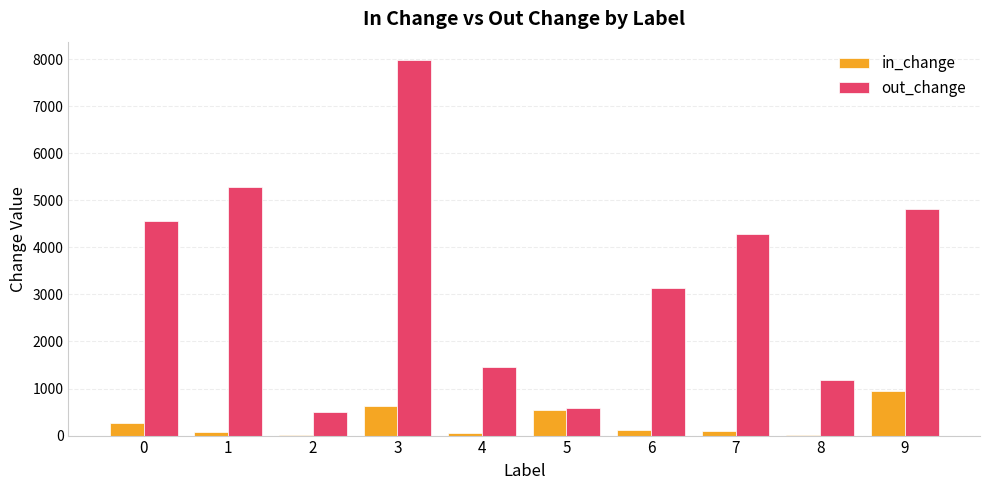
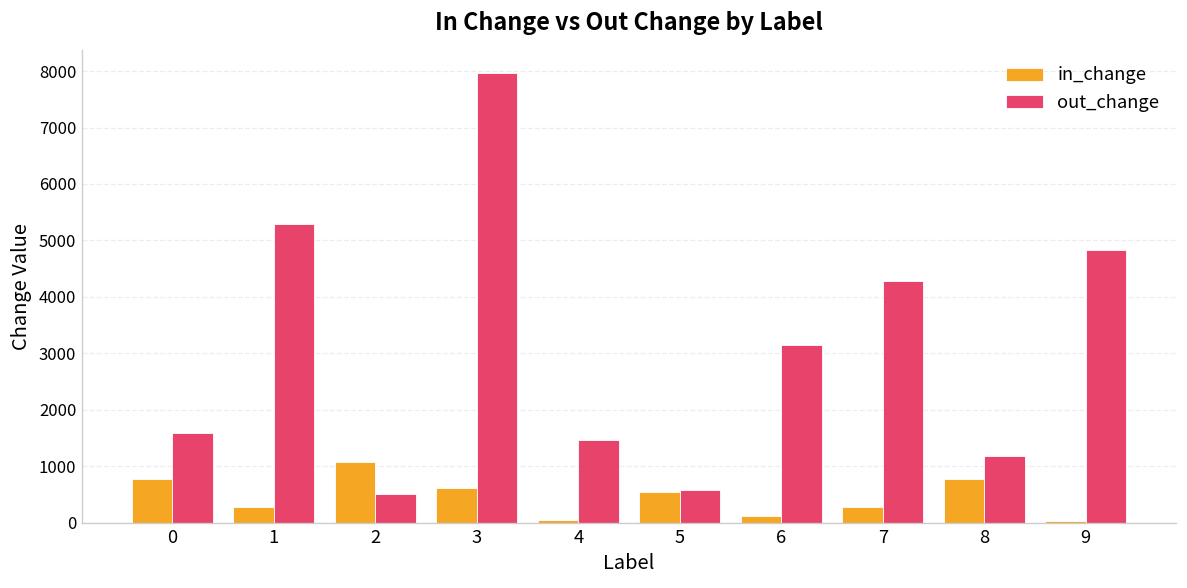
in_change, 0: 300 -> 800
out_change, 0: 4600 -> 1600
in_change, 1: 100 -> 300
in_change, 2: 0 -> 1100
in_change, 7: 100 -> 300
in_change, 8: 0 -> 800
in_change, 9: 900 -> 0
